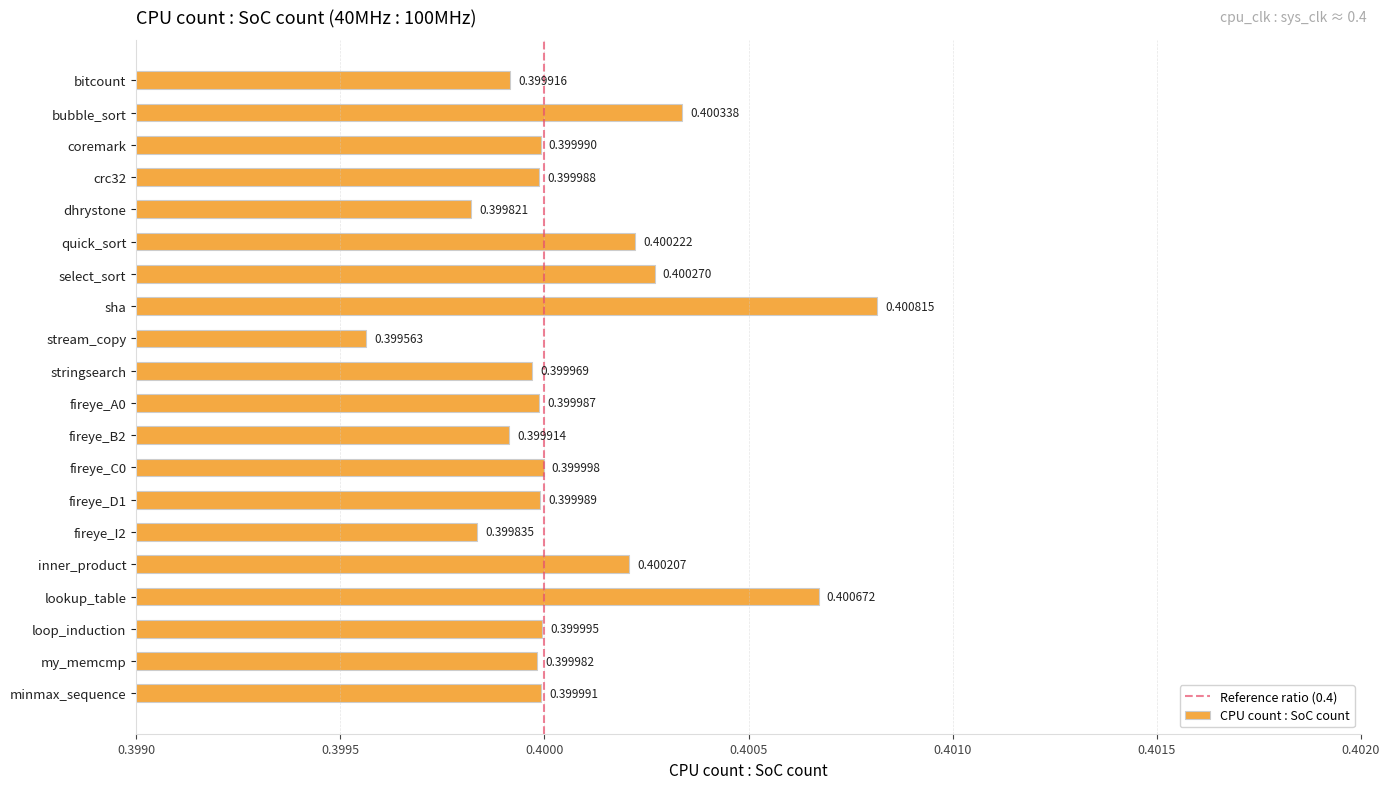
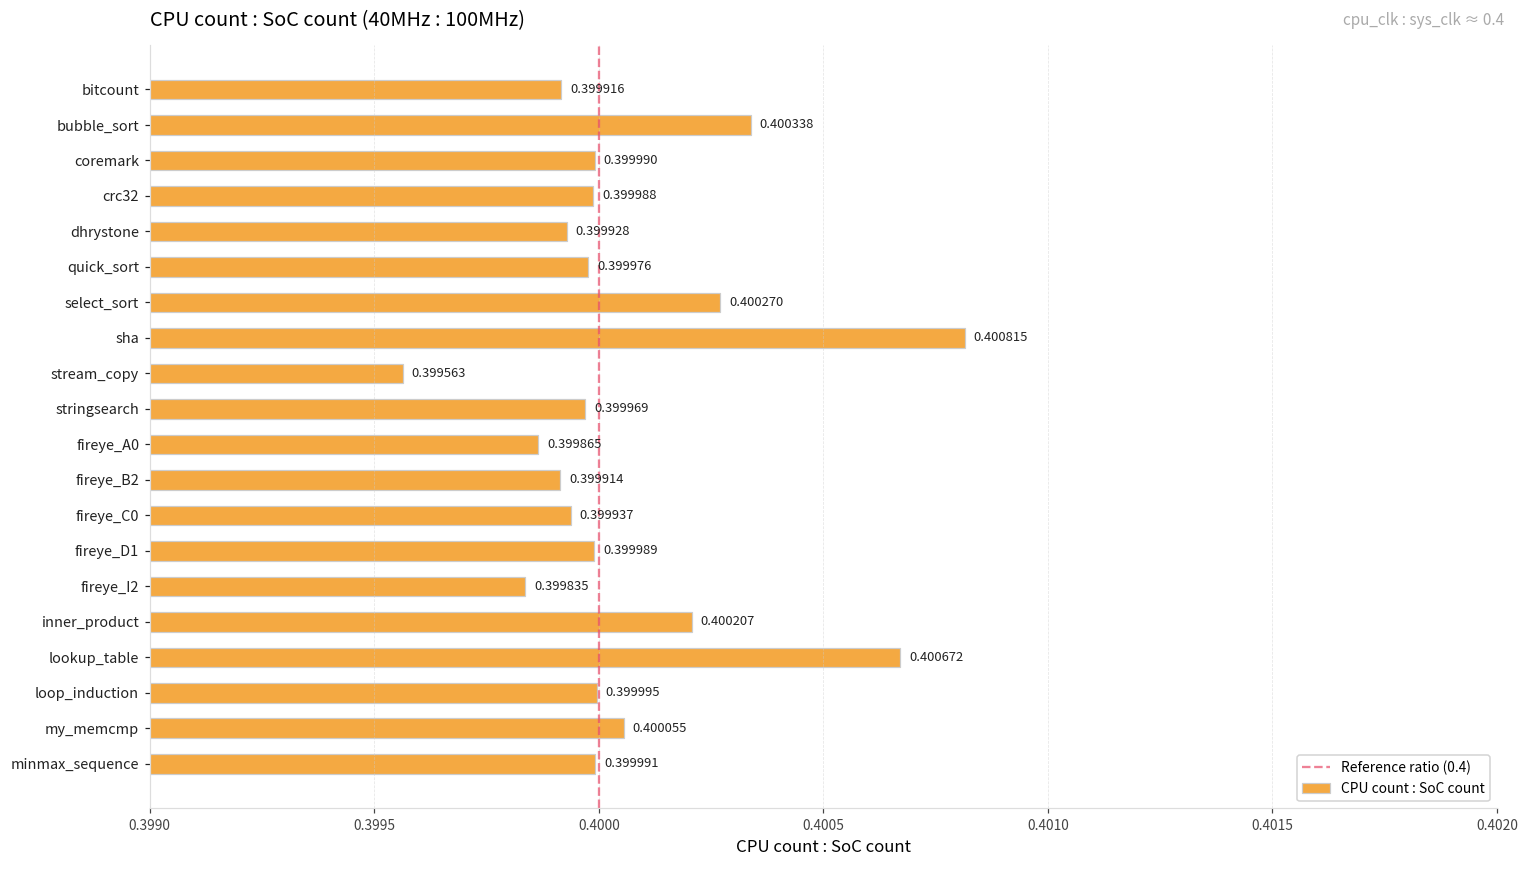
dhrystone: 0.399821 -> 0.399928
quick_sort: 0.400222 -> 0.399976
fireye_A0: 0.399987 -> 0.399865
fireye_C0: 0.399998 -> 0.399937
my_memcmp: 0.399982 -> 0.400055
